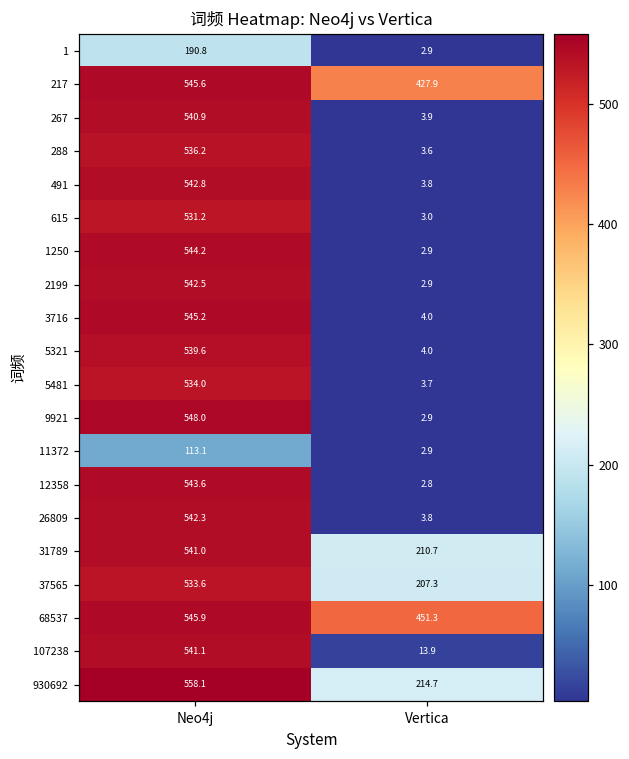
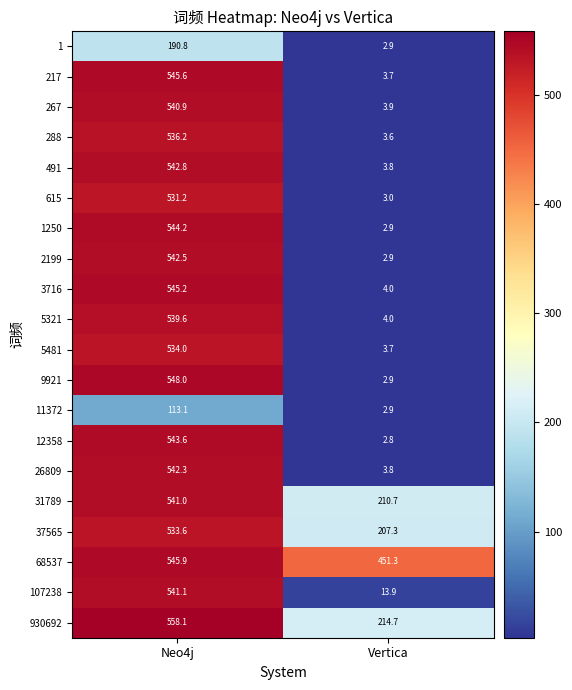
217, Vertica: 427.9 -> 3.7
